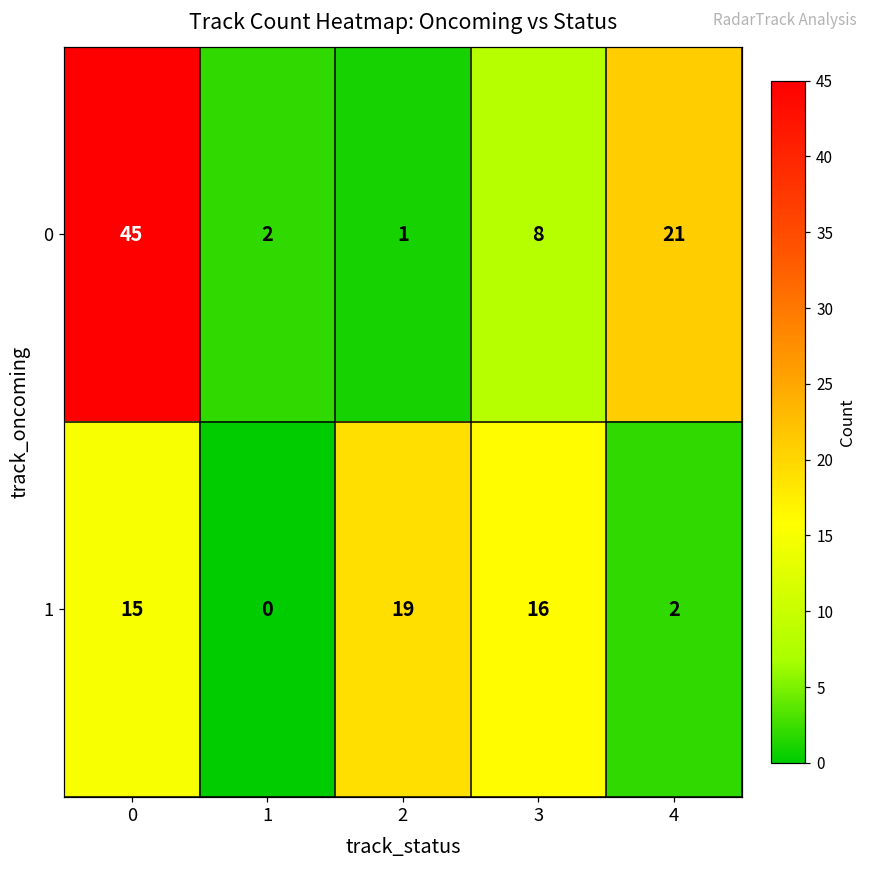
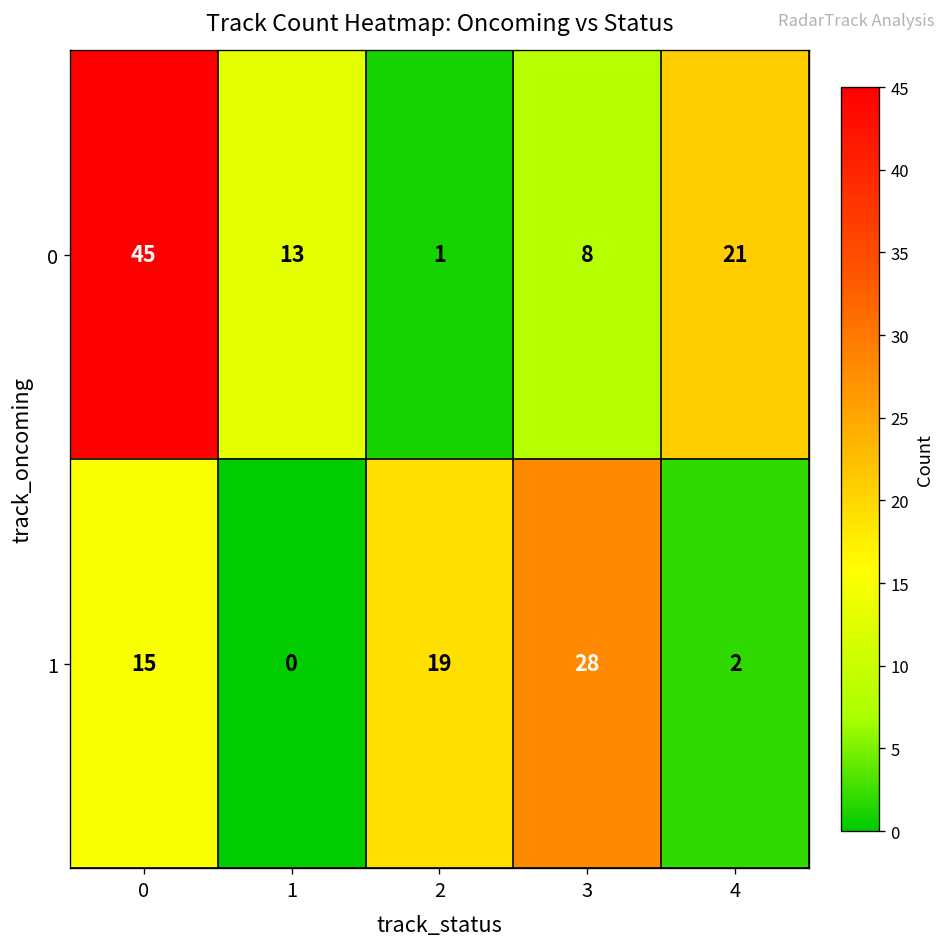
0, 1: 2 -> 13
1, 3: 16 -> 28
